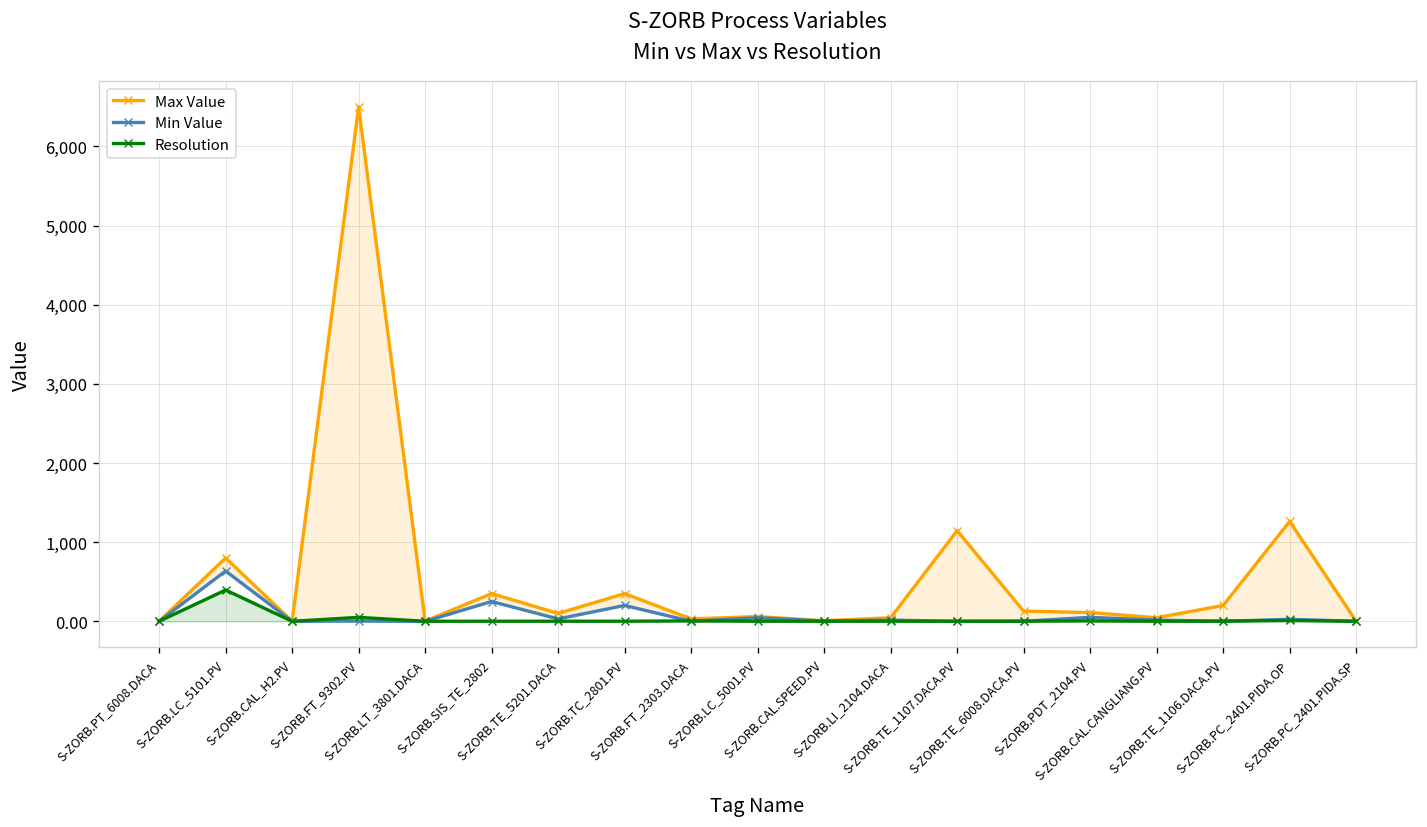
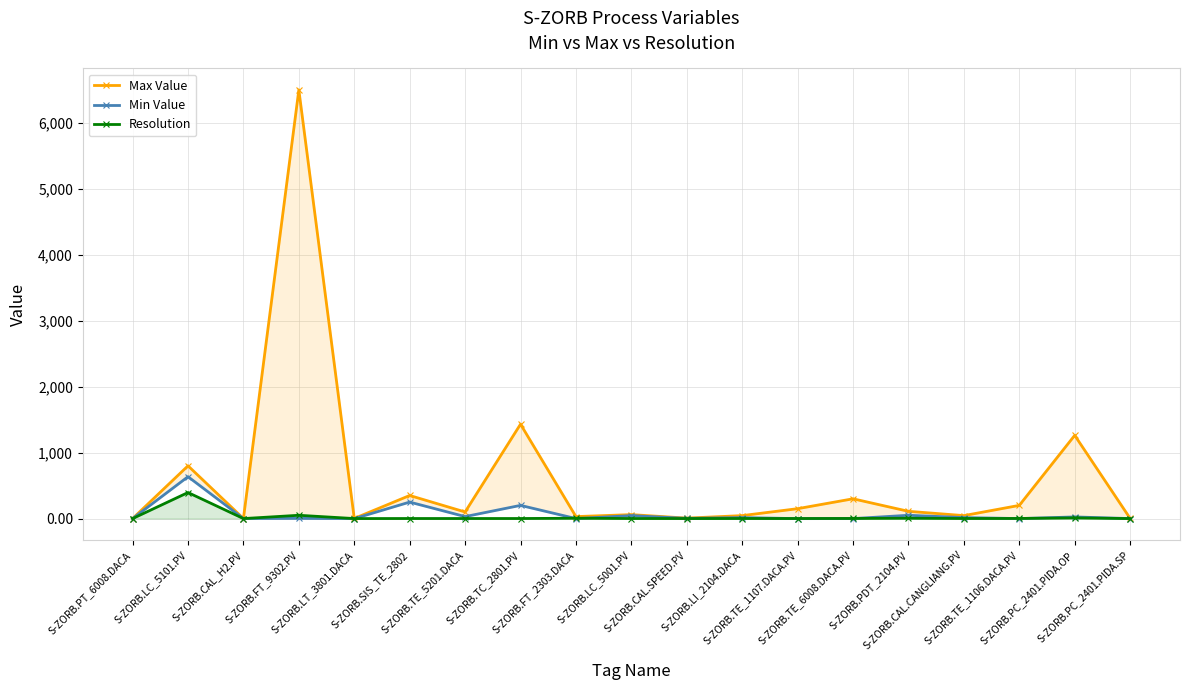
Max Value, S-ZORB.TC_2801.PV: 400 -> 1,400
Max Value, S-ZORB.TE_1107.DACA.PV: 1,100 -> 200
Max Value, S-ZORB.TE_6008.DACA.PV: 100 -> 300
